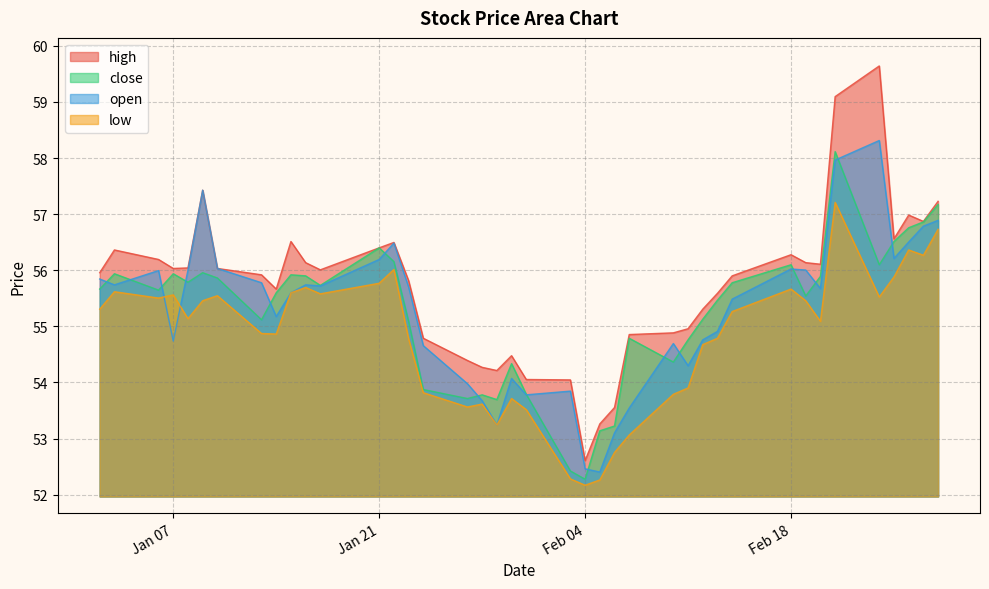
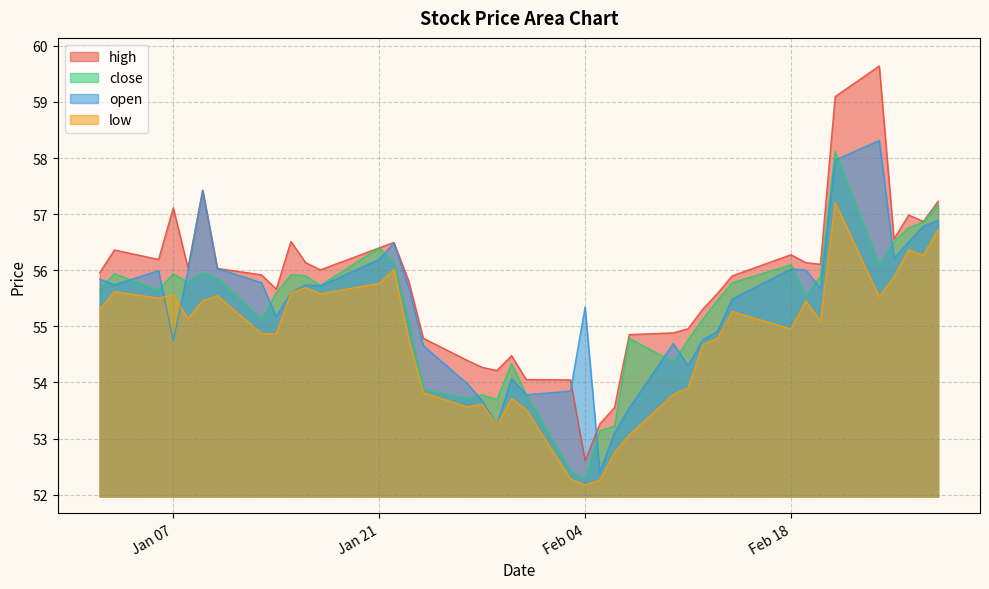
high, Jan 07: 56.0 -> 57.1
open, Feb 04: 52.5 -> 55.3
low, Feb 18: 55.7 -> 55.0
